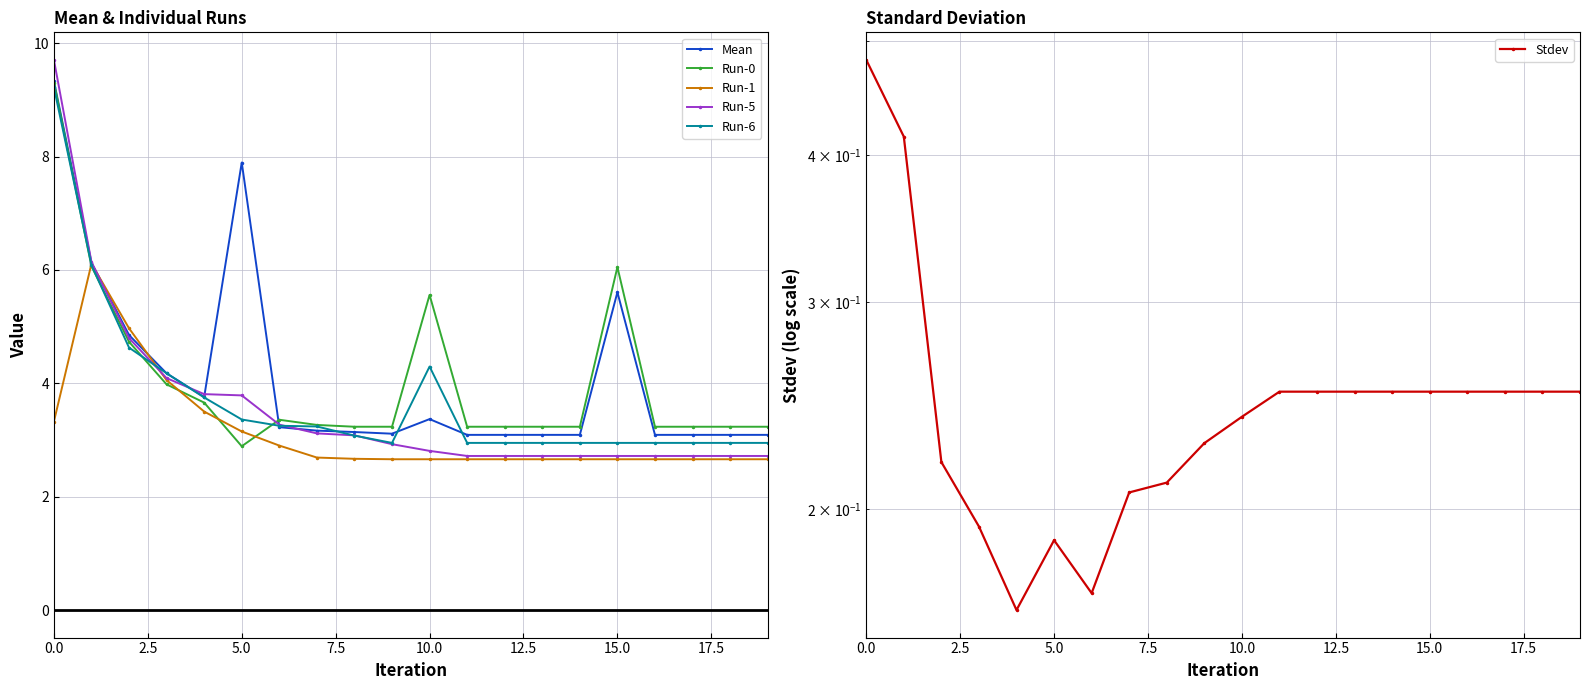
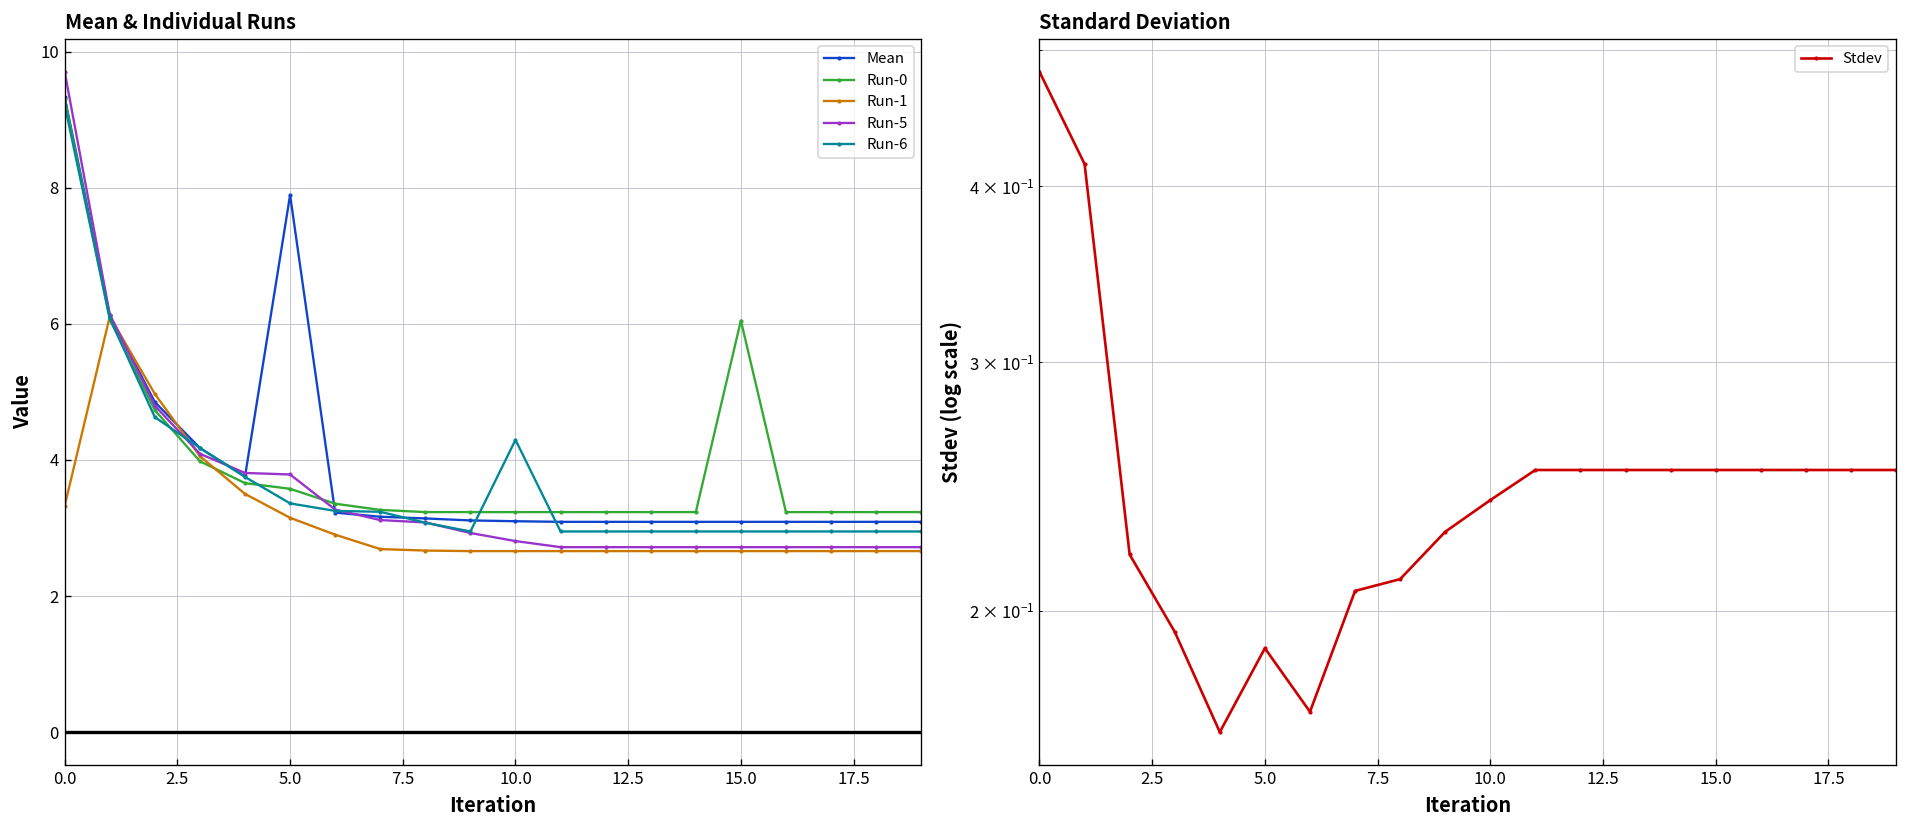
Mean & Individual Runs, Run-0, 5.0: 2.9 -> 3.6
Mean & Individual Runs, Mean, 10.0: 3.4 -> 3.1
Mean & Individual Runs, Run-0, 10.0: 5.6 -> 3.2
Mean & Individual Runs, Mean, 15.0: 5.6 -> 3.1
